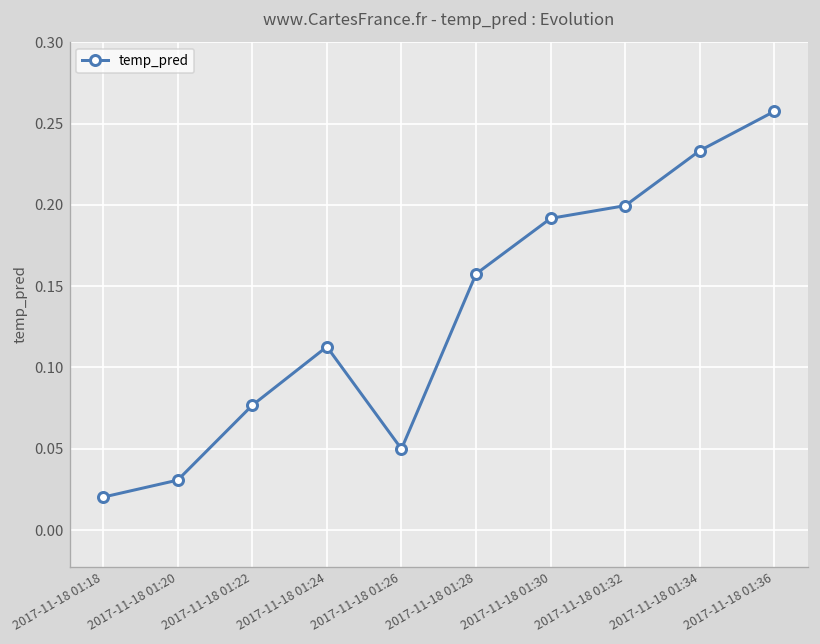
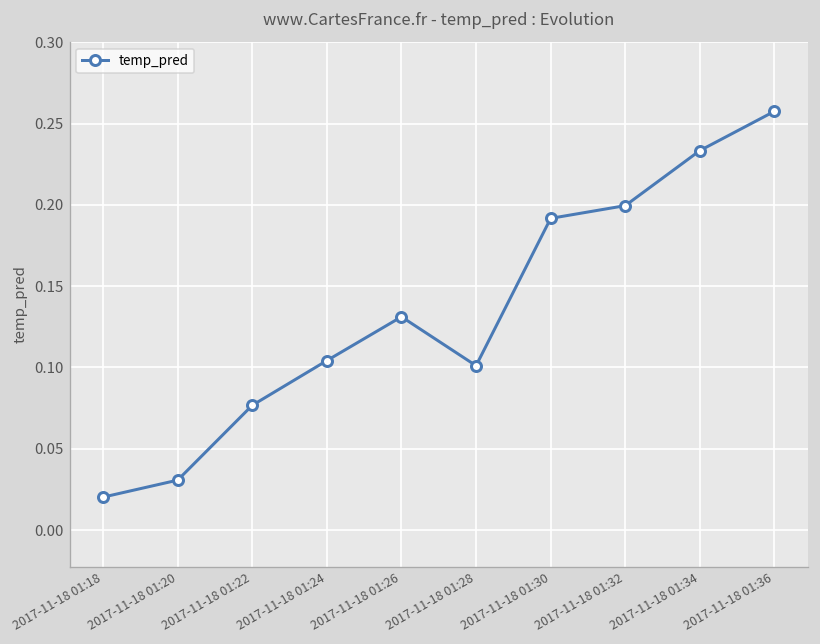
2017-11-18 01:24: 0.113 -> 0.104
2017-11-18 01:26: 0.050 -> 0.131
2017-11-18 01:28: 0.158 -> 0.101
